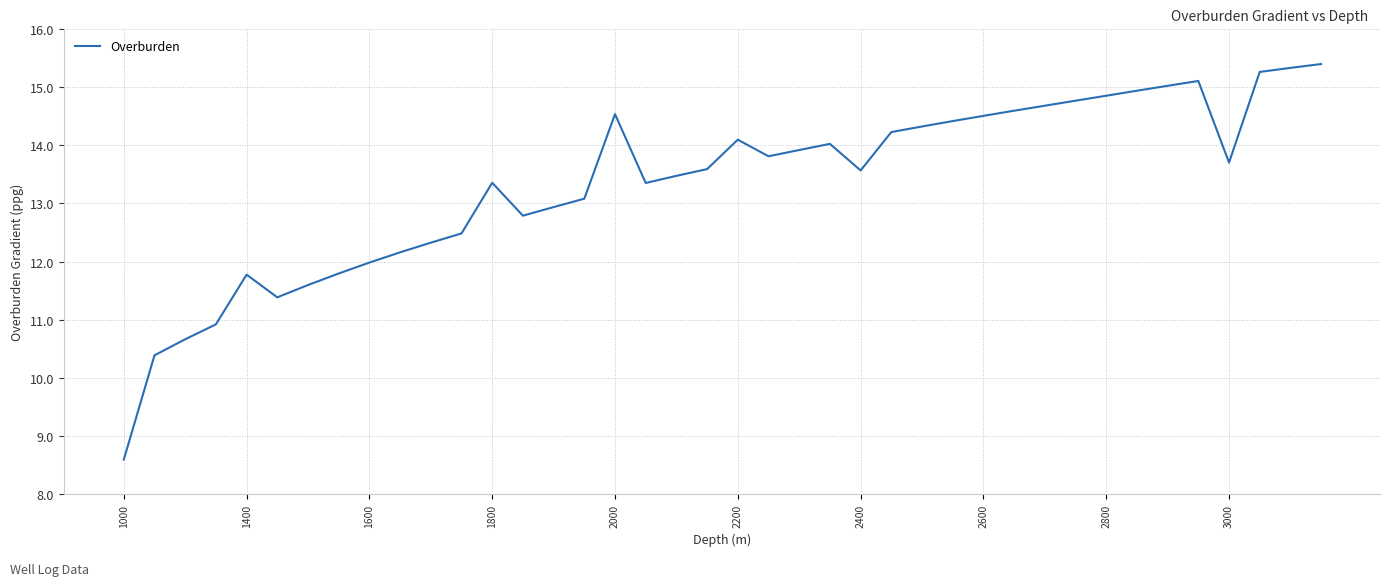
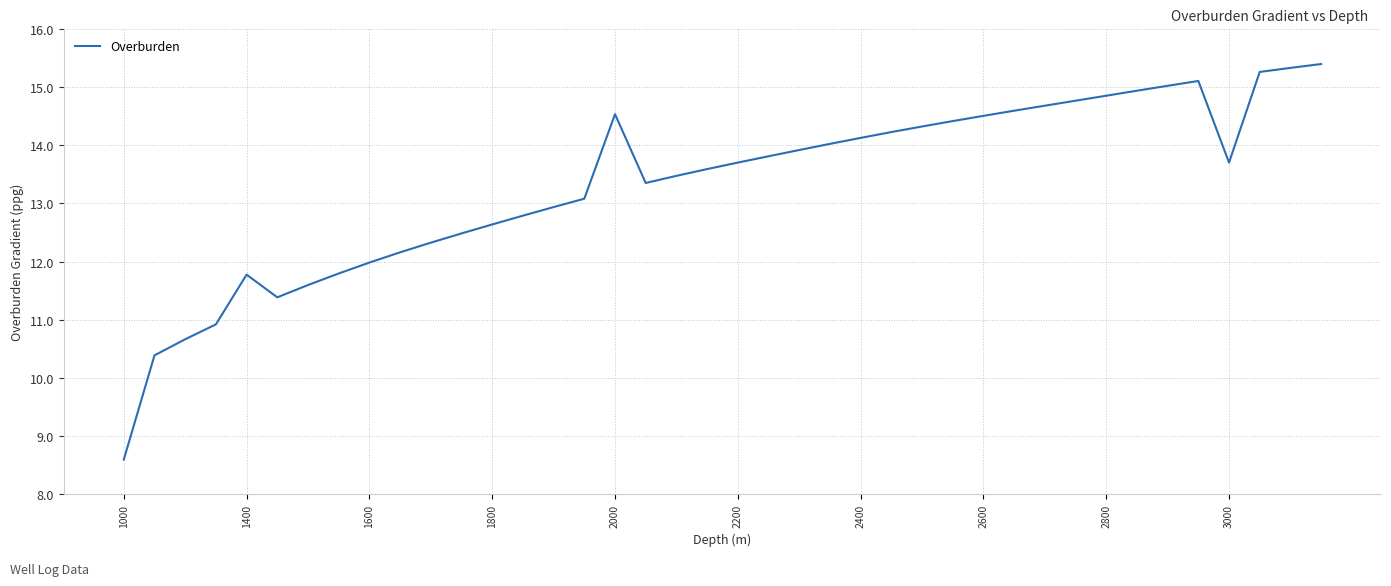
1800: 13.4 -> 12.6
2200: 14.1 -> 13.7
2400: 13.6 -> 14.1
